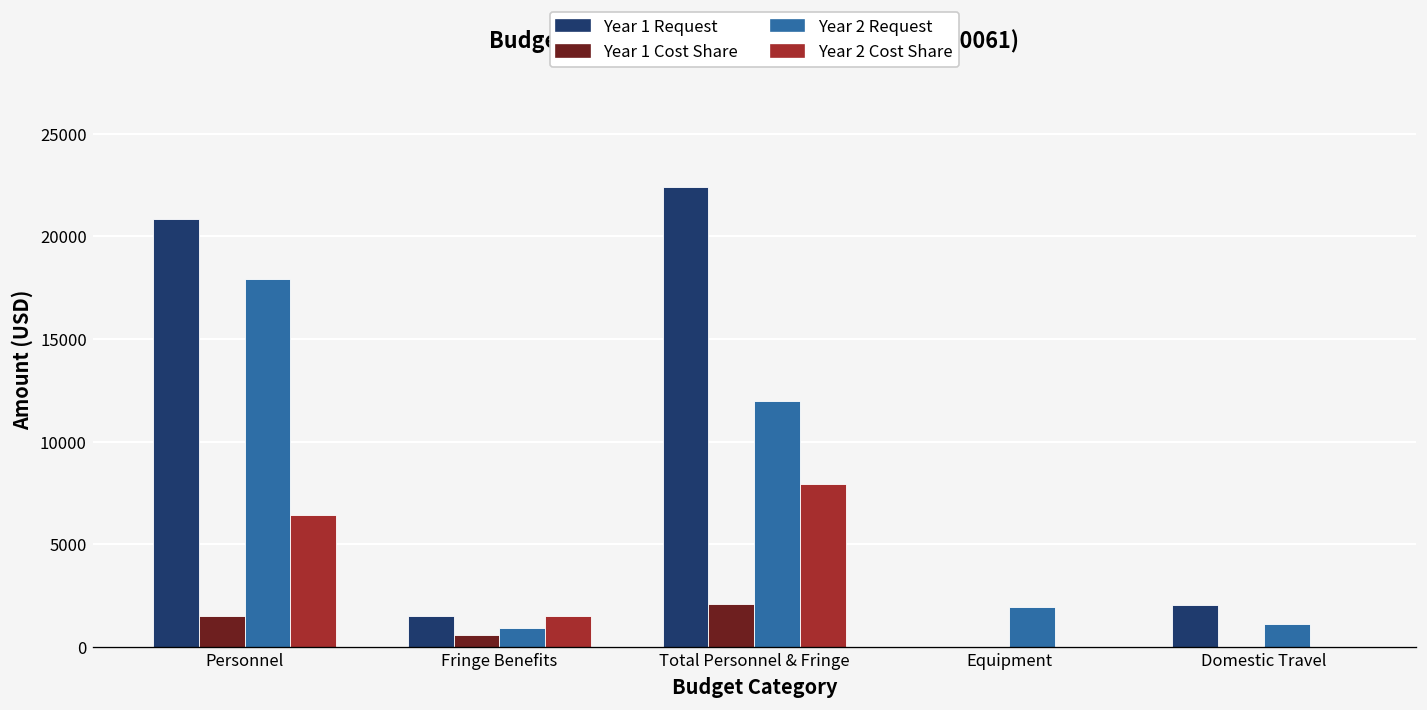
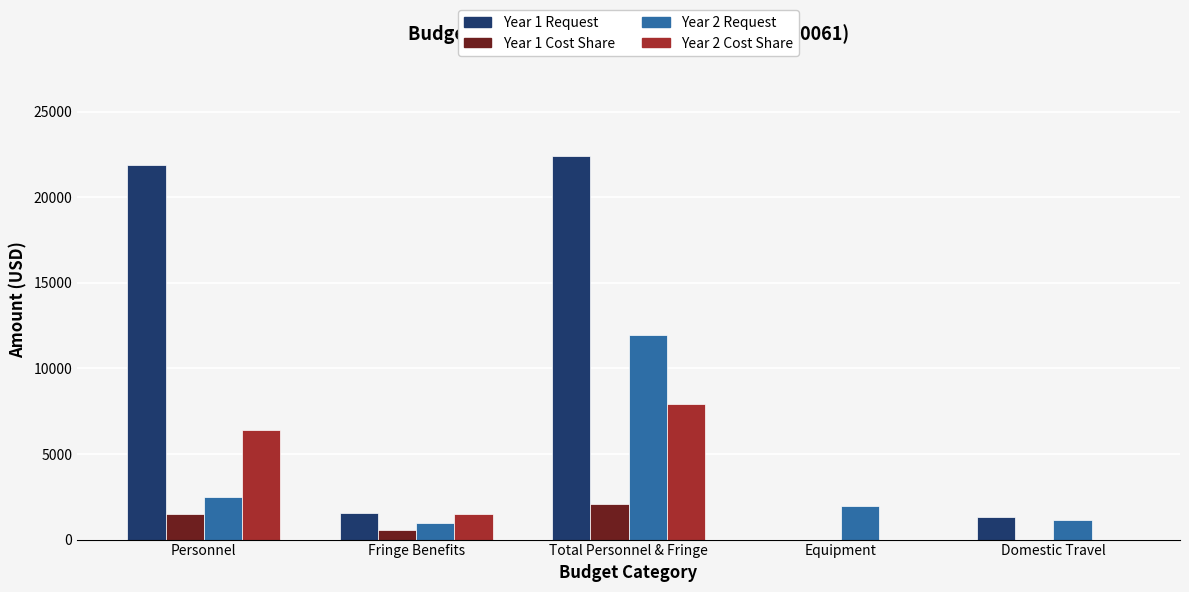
Year 1 Request, Personnel: 20900 -> 21900
Year 2 Request, Personnel: 17900 -> 2500
Year 1 Request, Domestic Travel: 2000 -> 1300
